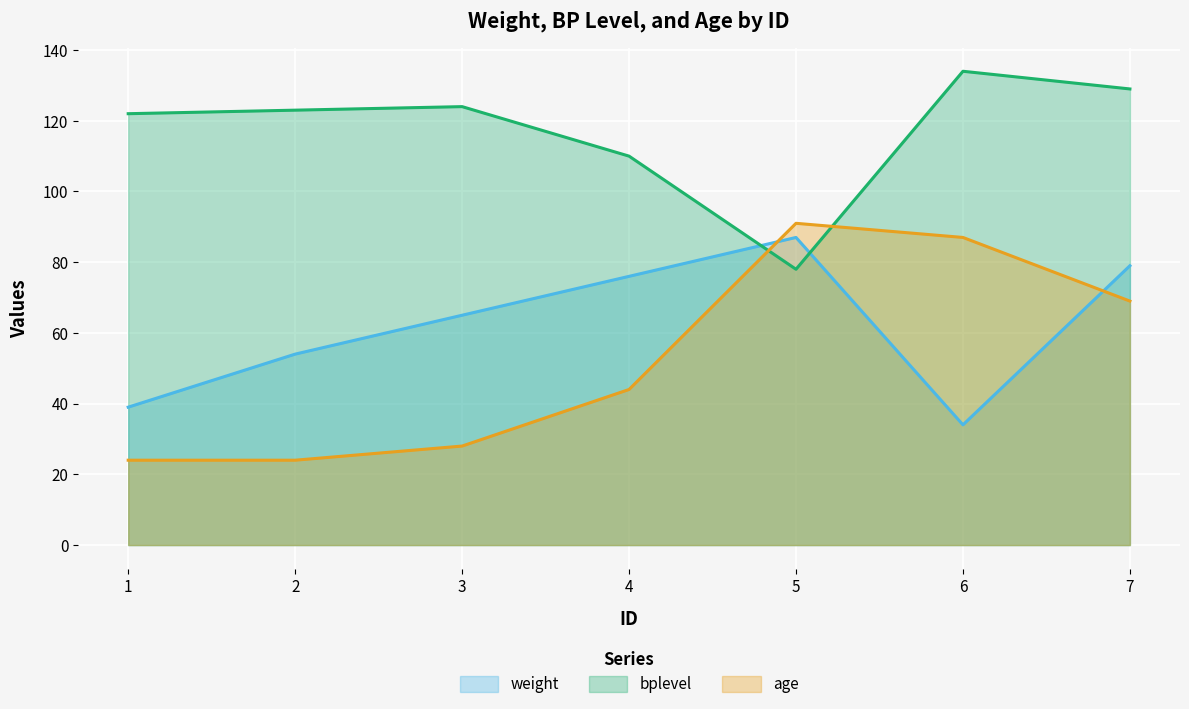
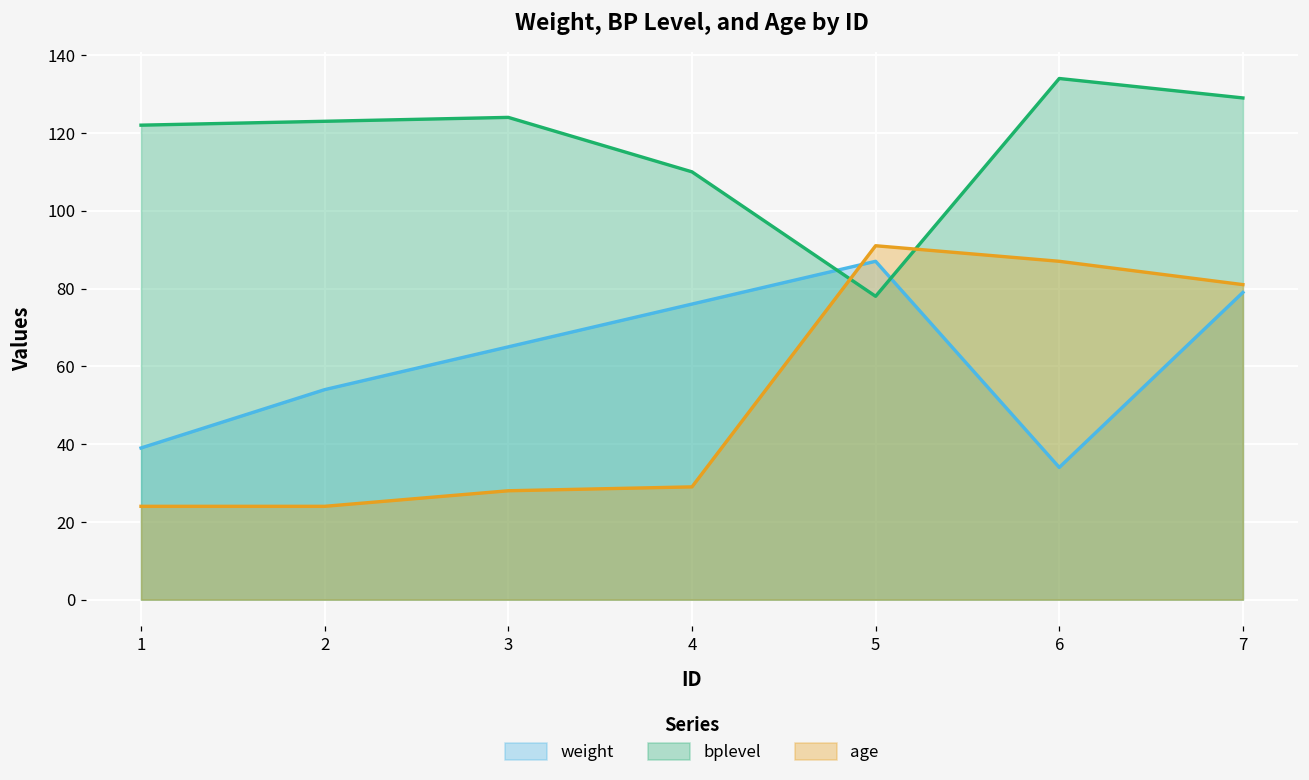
age, 4: 44 -> 29
age, 7: 69 -> 81
